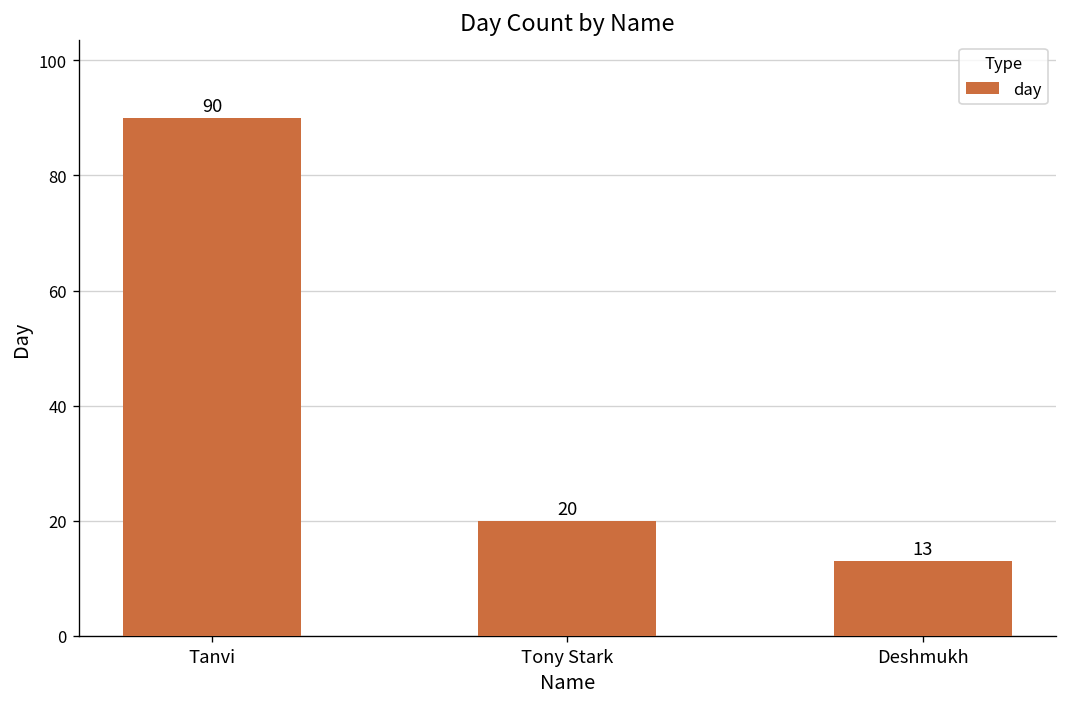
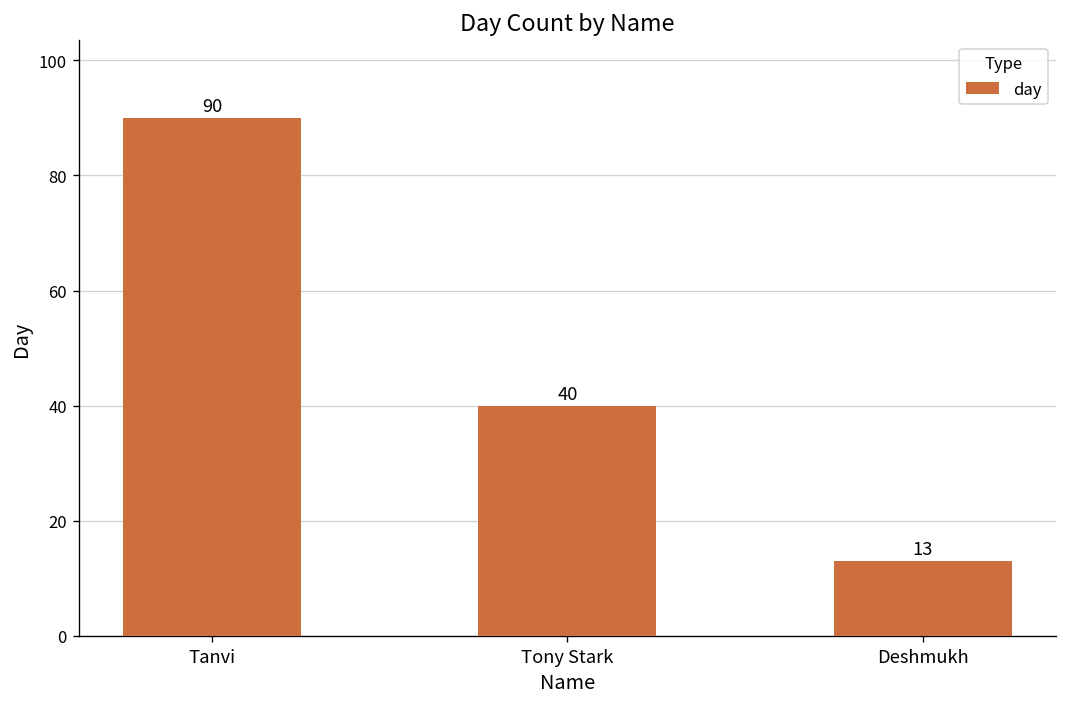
Tony Stark: 20 -> 40
